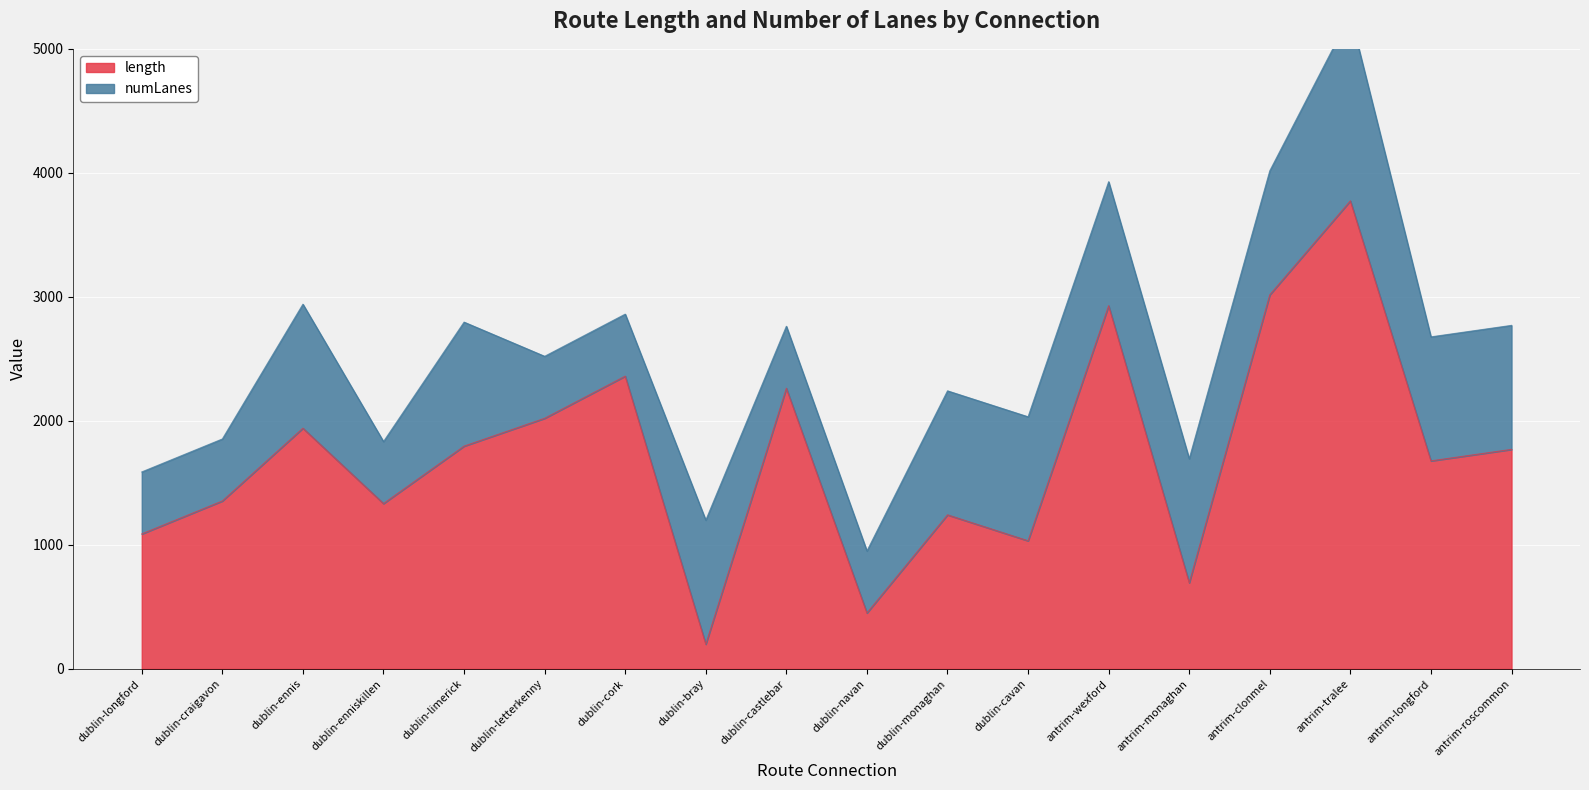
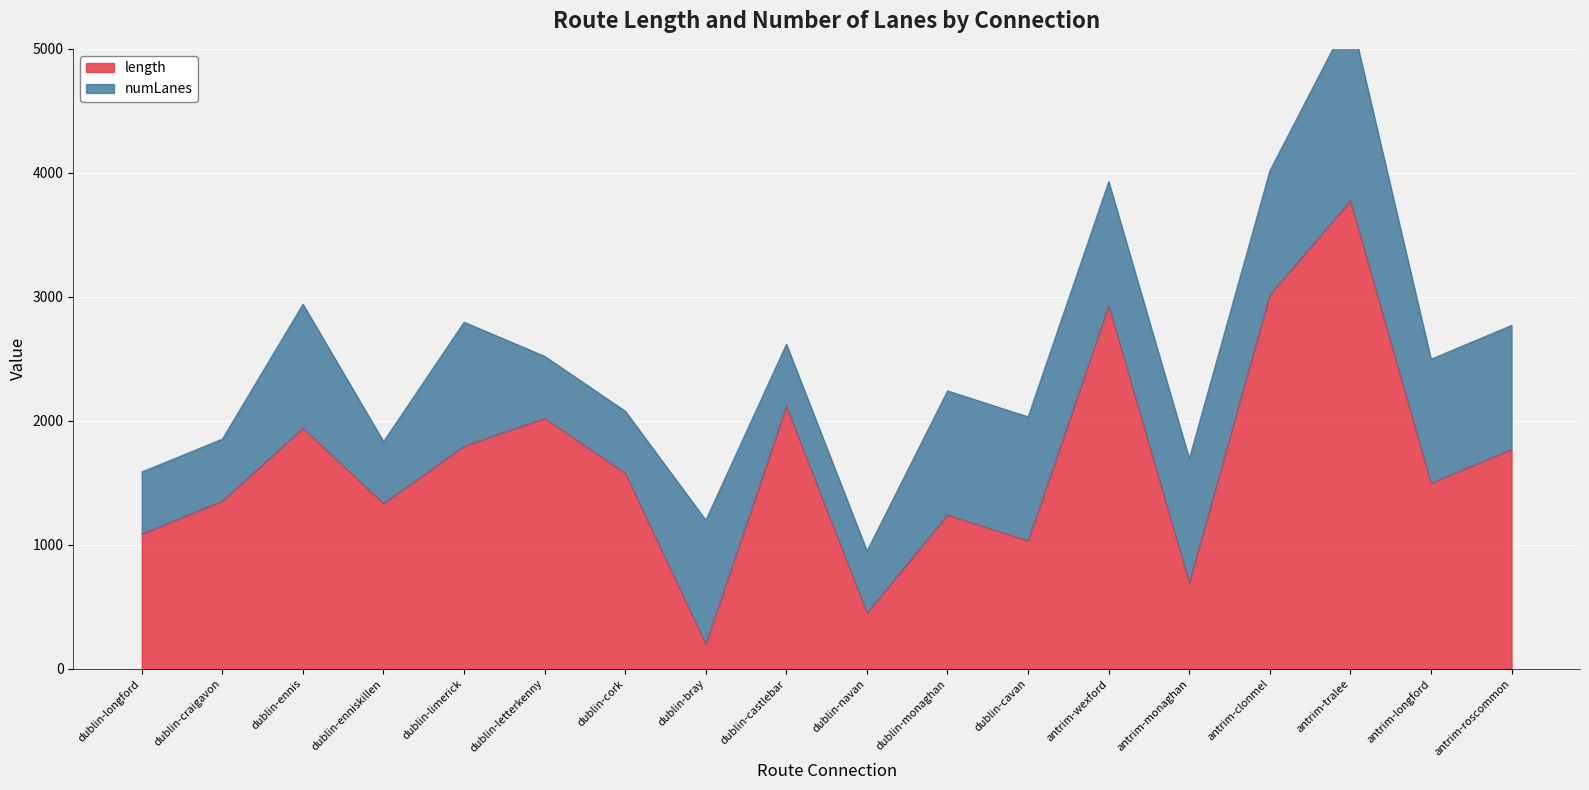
length, dublin-cork: 2360 -> 1580
length, dublin-castlebar: 2260 -> 2120
length, antrim-longford: 1680 -> 1500
